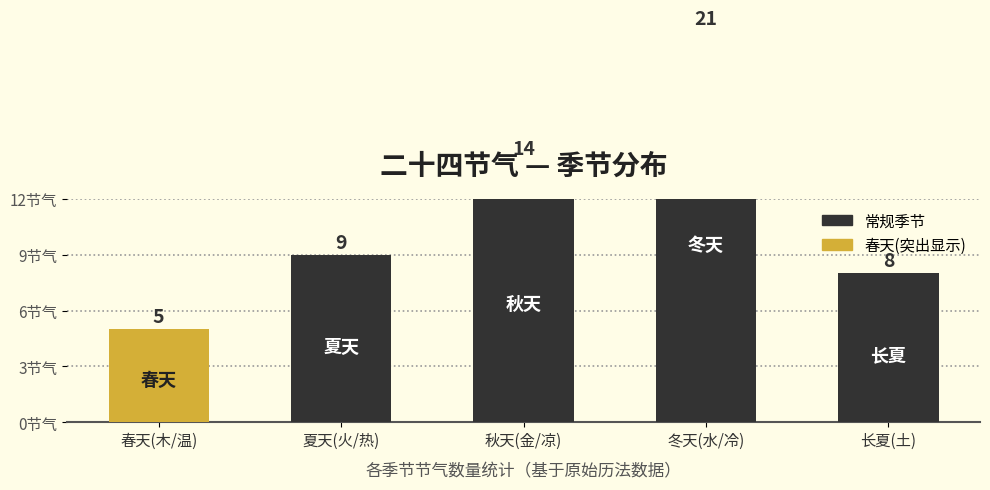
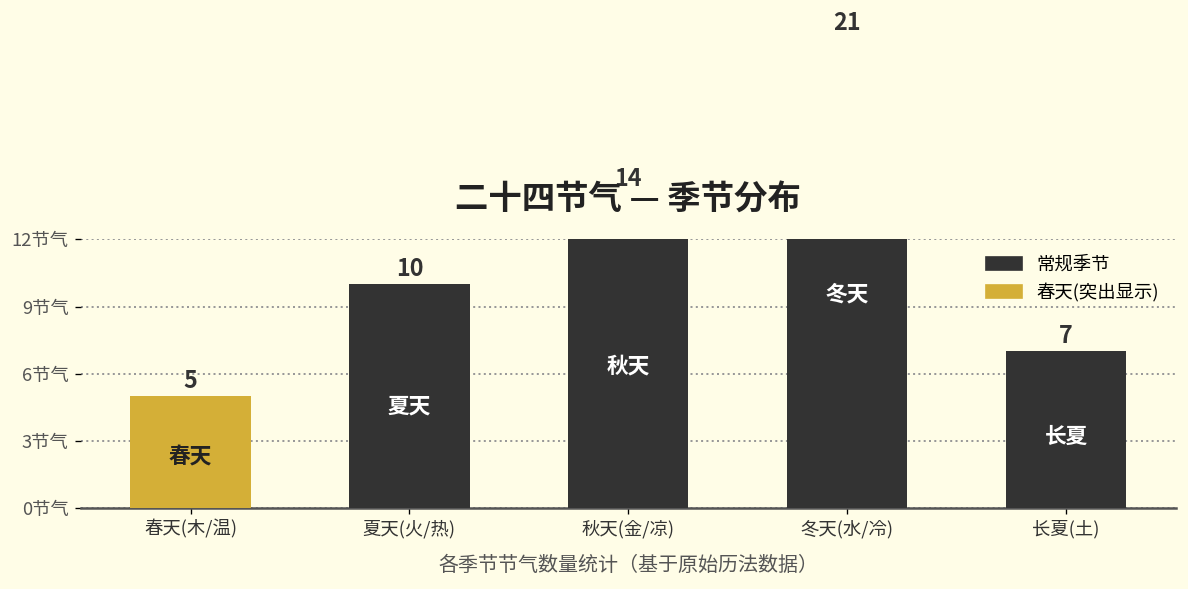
夏天(火/热): 9 -> 10
长夏(土): 8 -> 7
